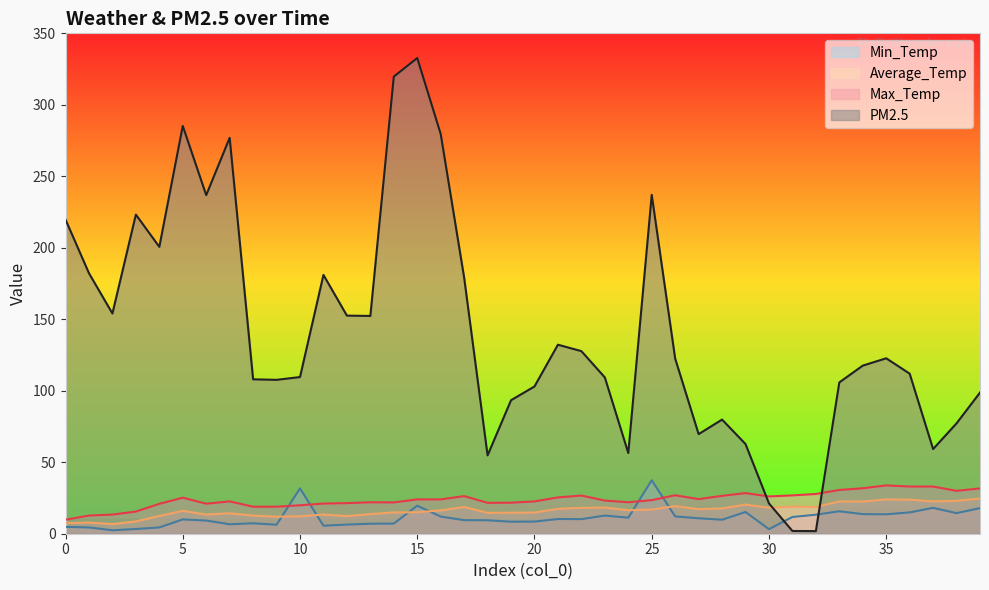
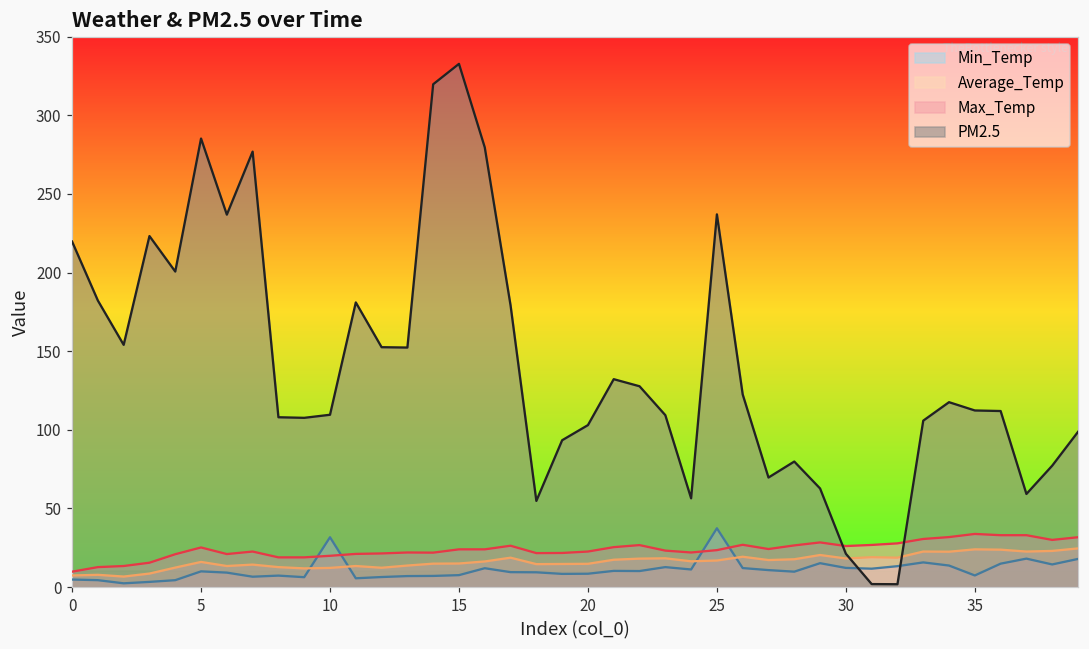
Min_Temp, 15: 20 -> 8
Min_Temp, 30: 3 -> 12
Min_Temp, 35: 14 -> 7
PM2.5, 35: 123 -> 112
